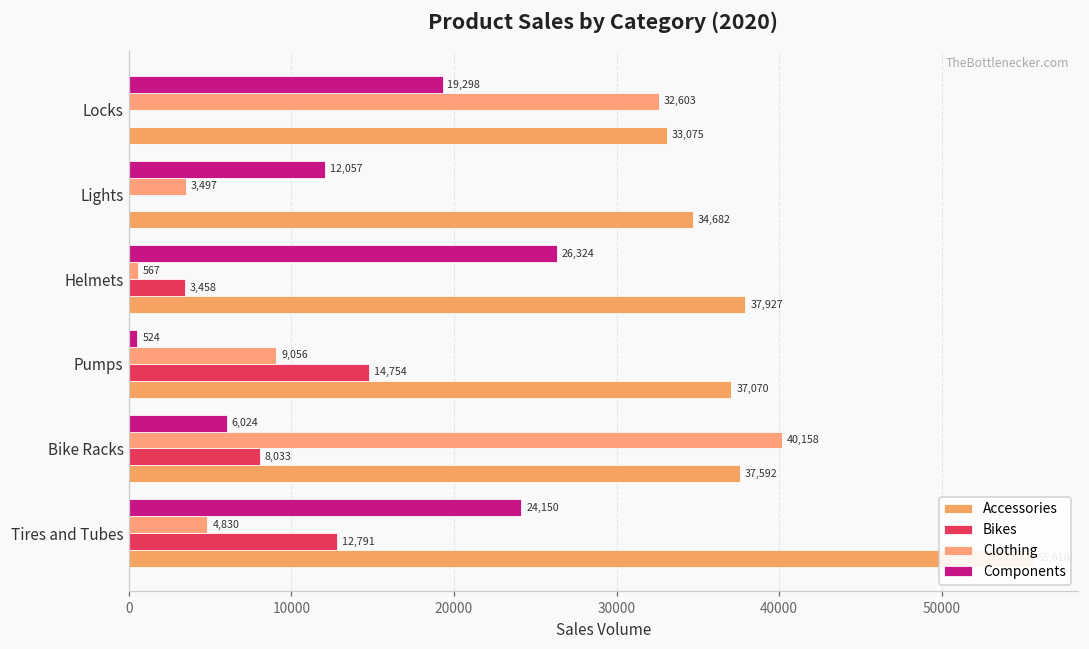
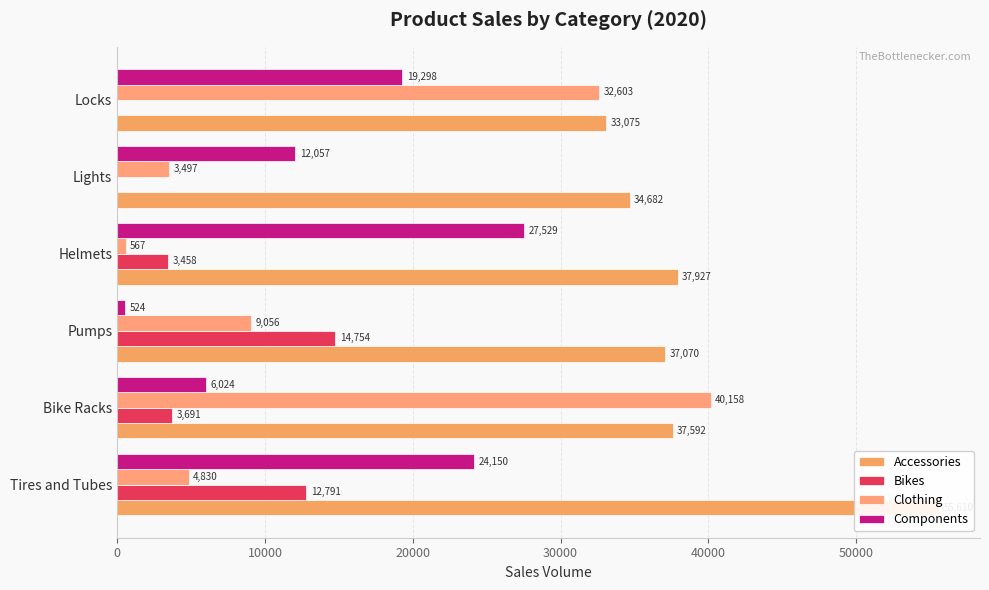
Components, Helmets: 26,324 -> 27,529
Bikes, Bike Racks: 8,033 -> 3,691
